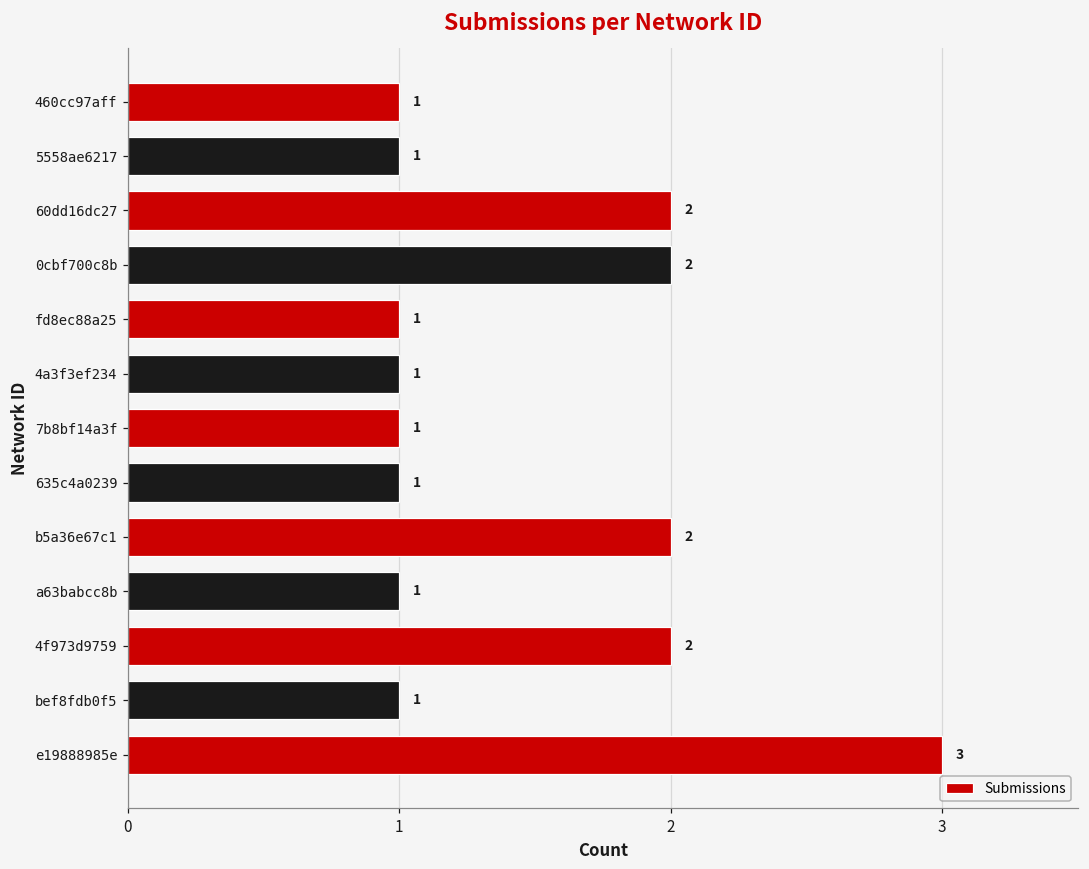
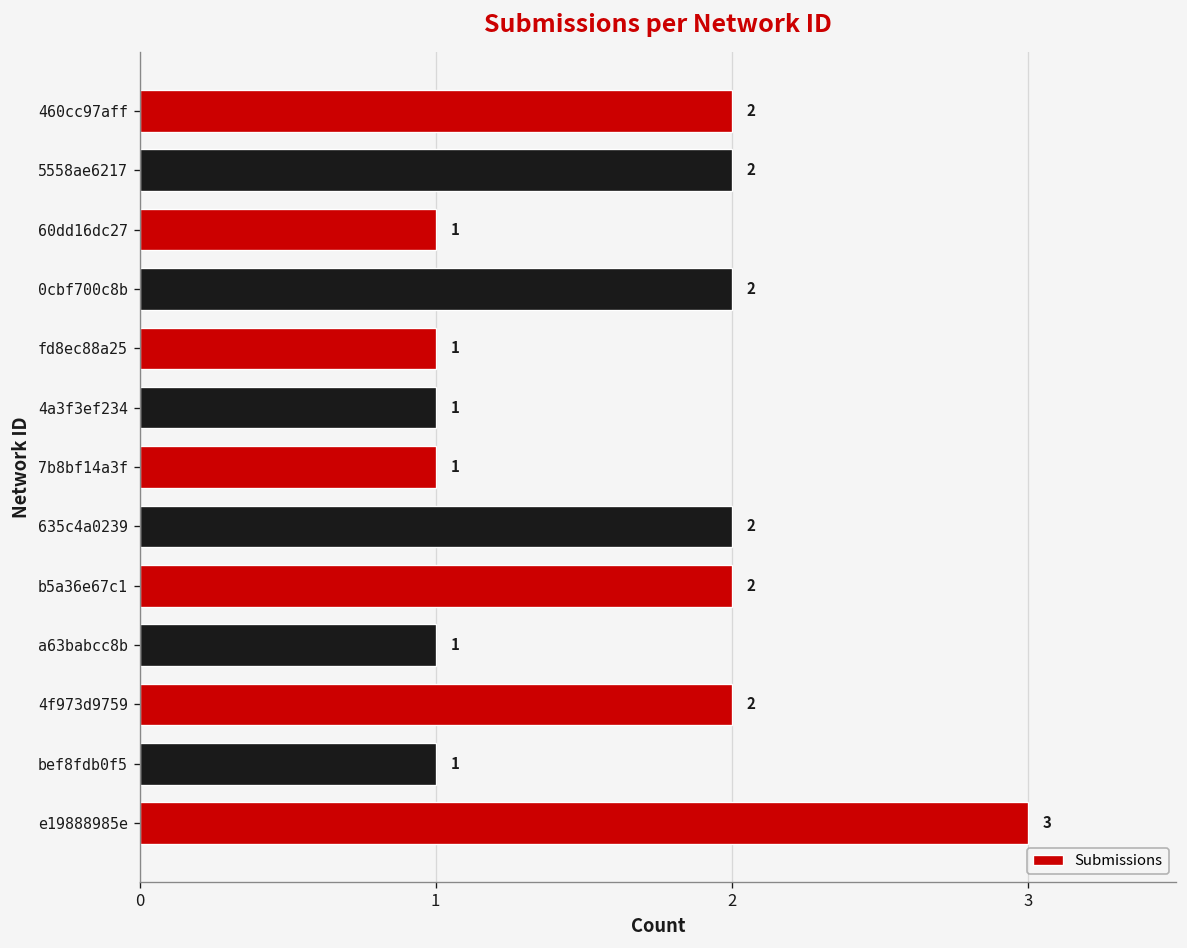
460cc97aff: 1 -> 2
5558ae6217: 1 -> 2
60dd16dc27: 2 -> 1
635c4a0239: 1 -> 2
